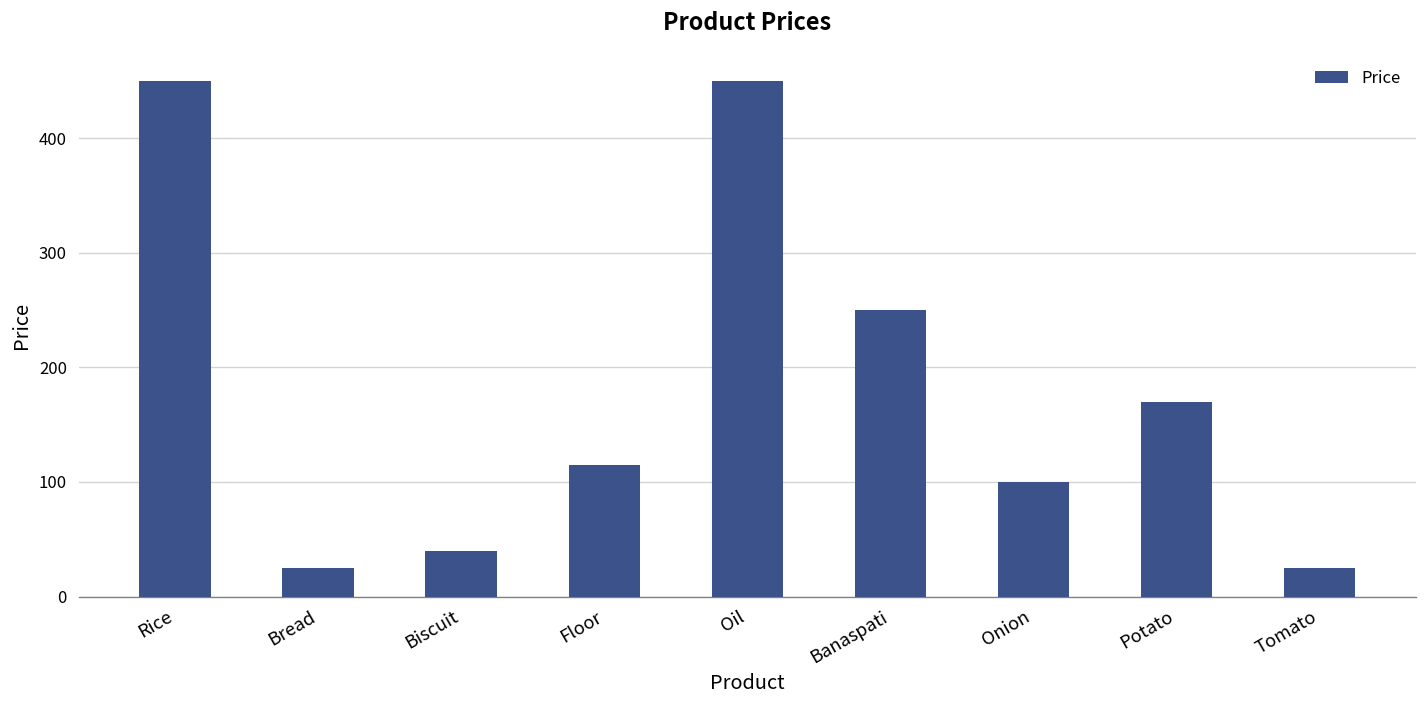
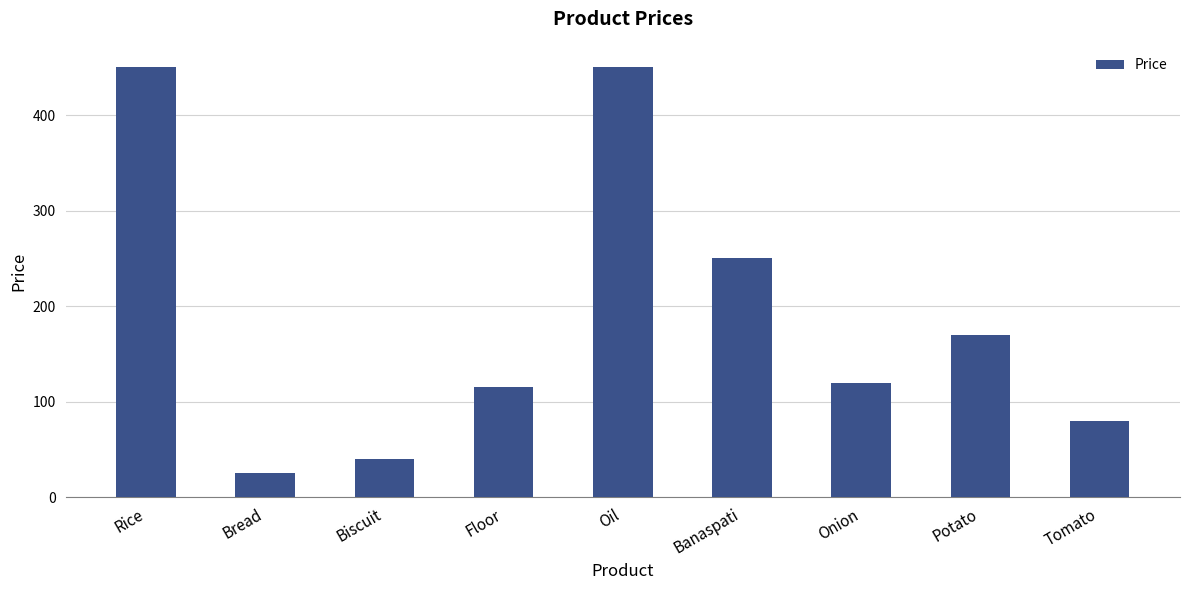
Onion: 100 -> 120
Tomato: 30 -> 80
